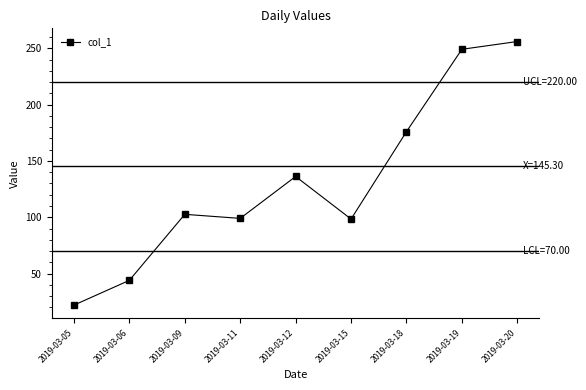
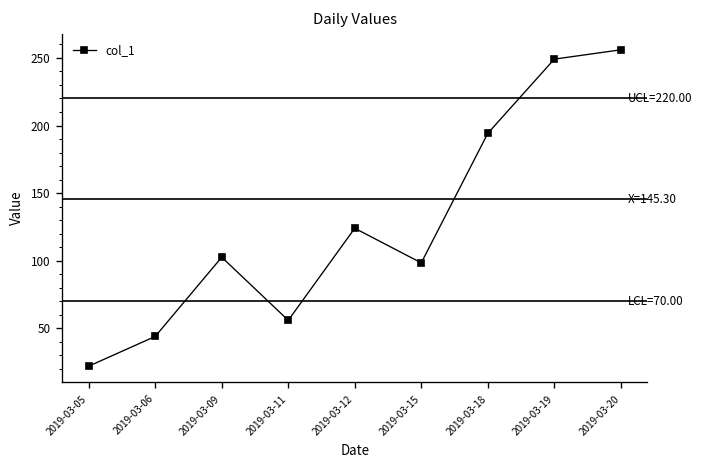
2019-03-11: 99 -> 56
2019-03-12: 136 -> 124
2019-03-18: 176 -> 194
